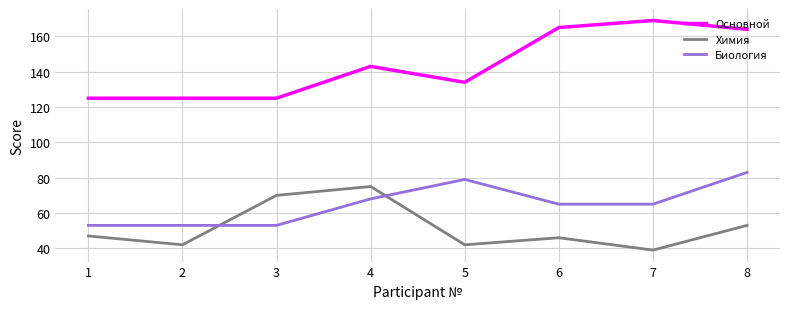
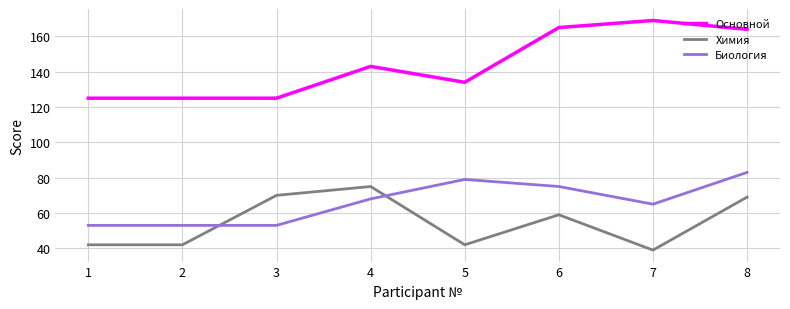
Химия, 1: 47 -> 42
Химия, 6: 46 -> 59
Биология, 6: 65 -> 75
Химия, 8: 53 -> 69
